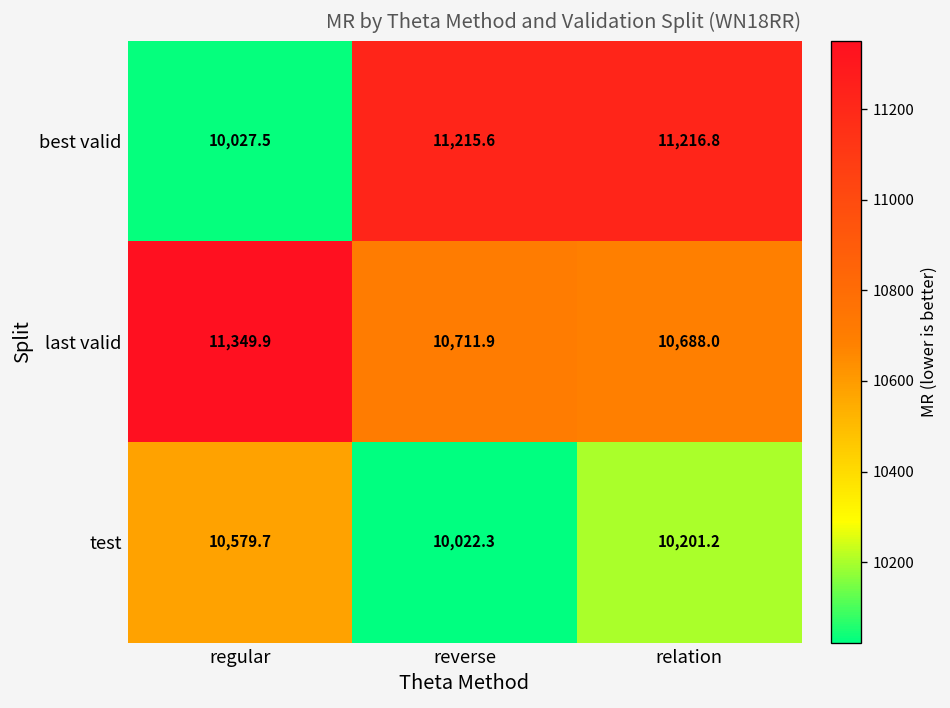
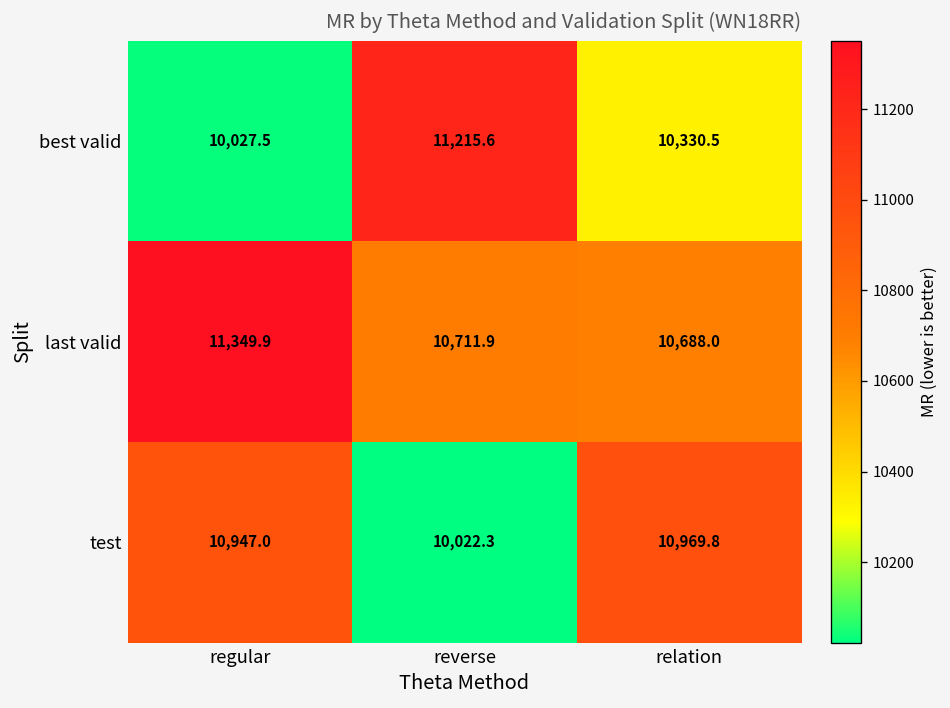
best valid, relation: 11,216.8 -> 10,330.5
test, regular: 10,579.7 -> 10,947.0
test, relation: 10,201.2 -> 10,969.8
